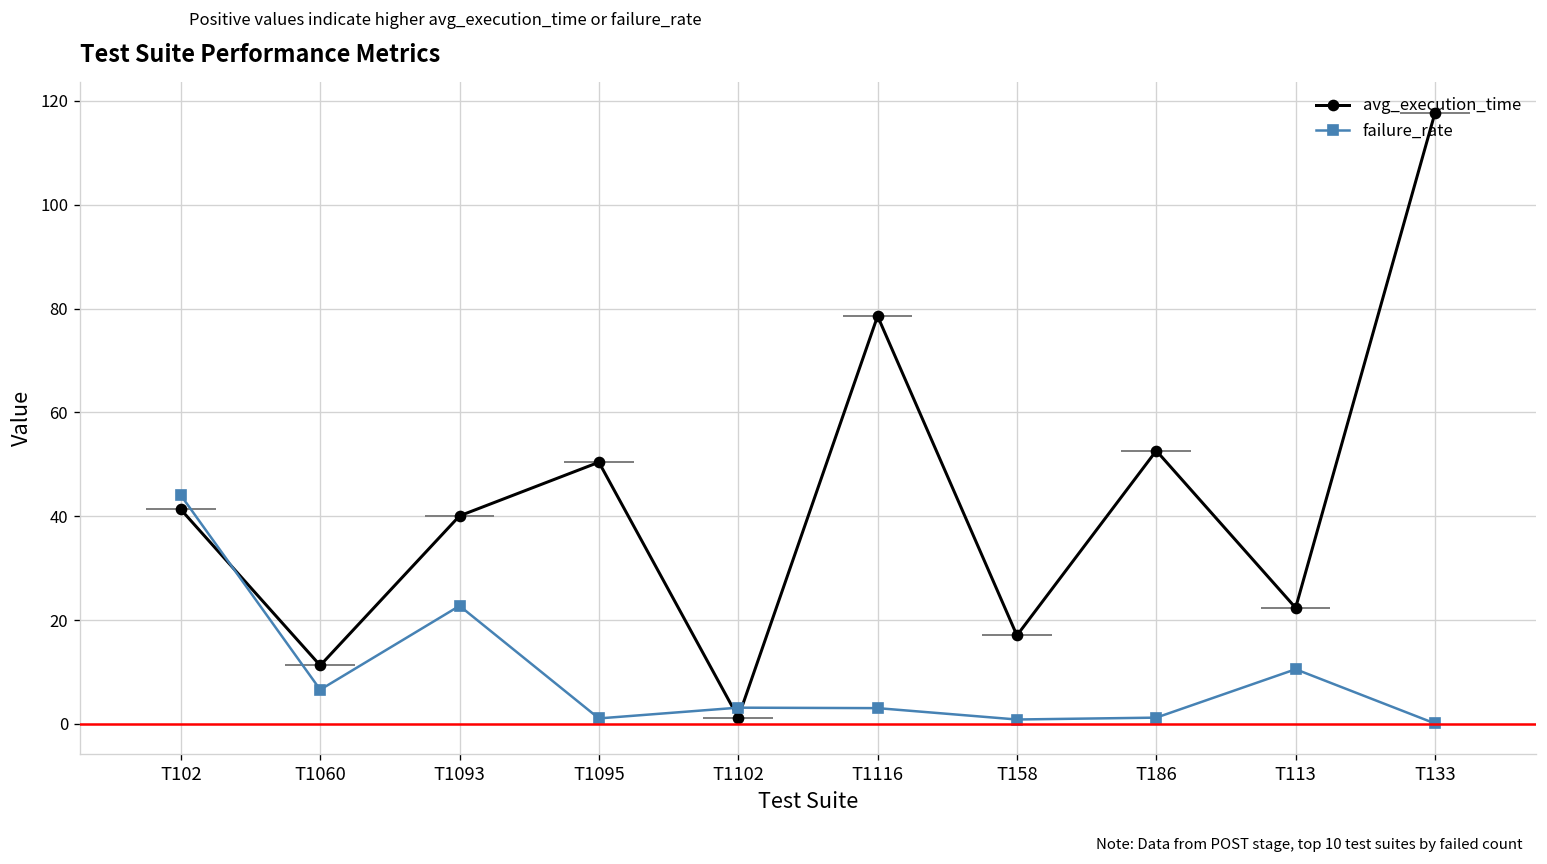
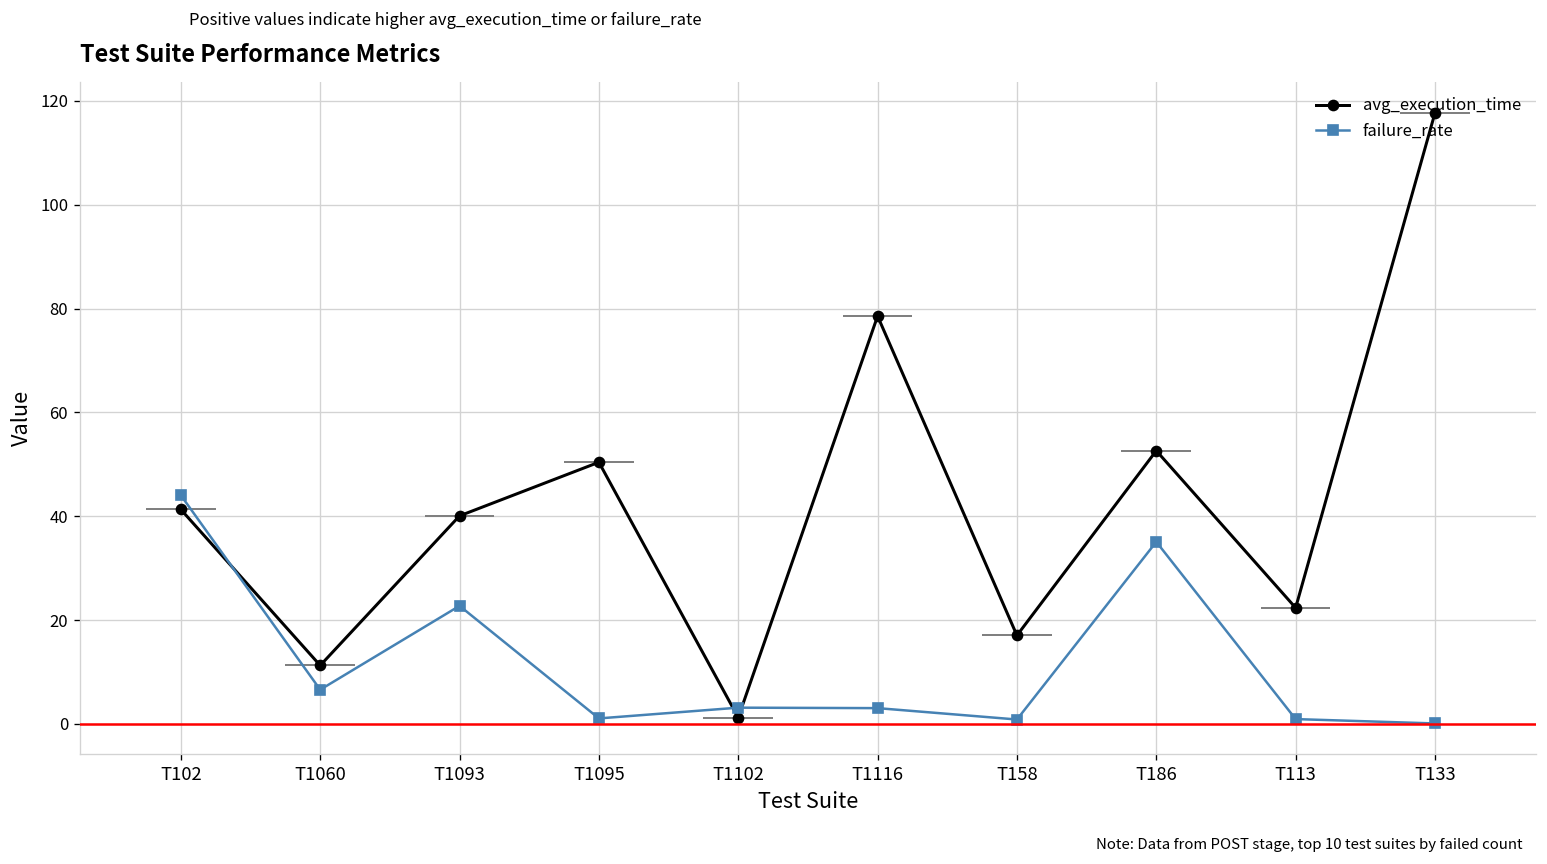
failure_rate, T186: 1 -> 35
failure_rate, T113: 11 -> 1
